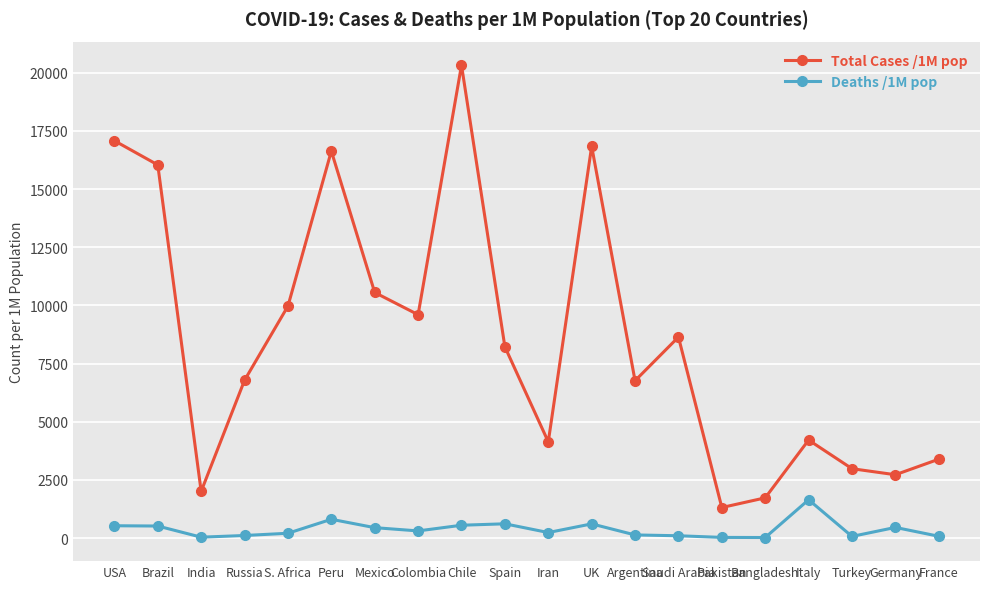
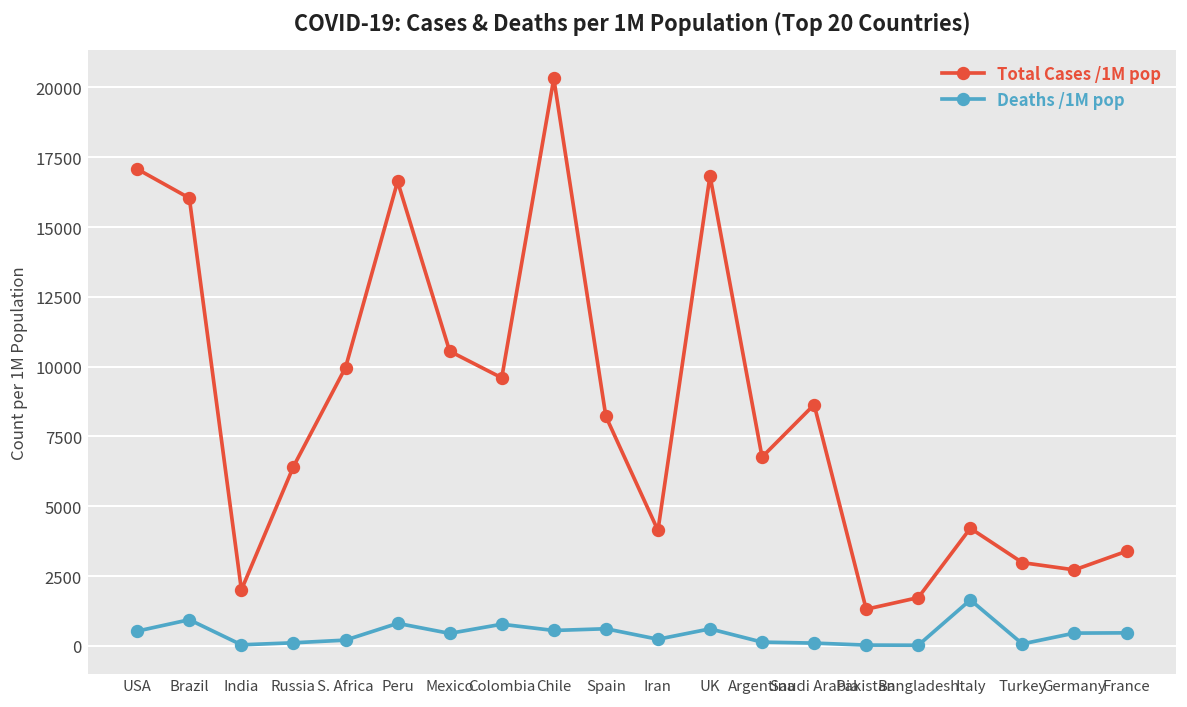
Deaths /1M pop, Brazil: 500 -> 900
Total Cases /1M pop, Russia: 6800 -> 6400
Deaths /1M pop, Colombia: 300 -> 800
Deaths /1M pop, France: 100 -> 500
